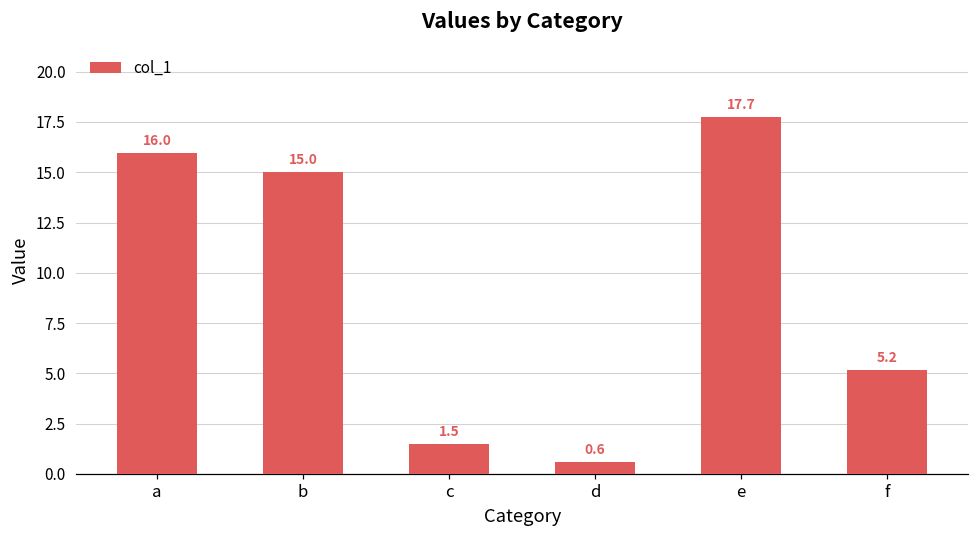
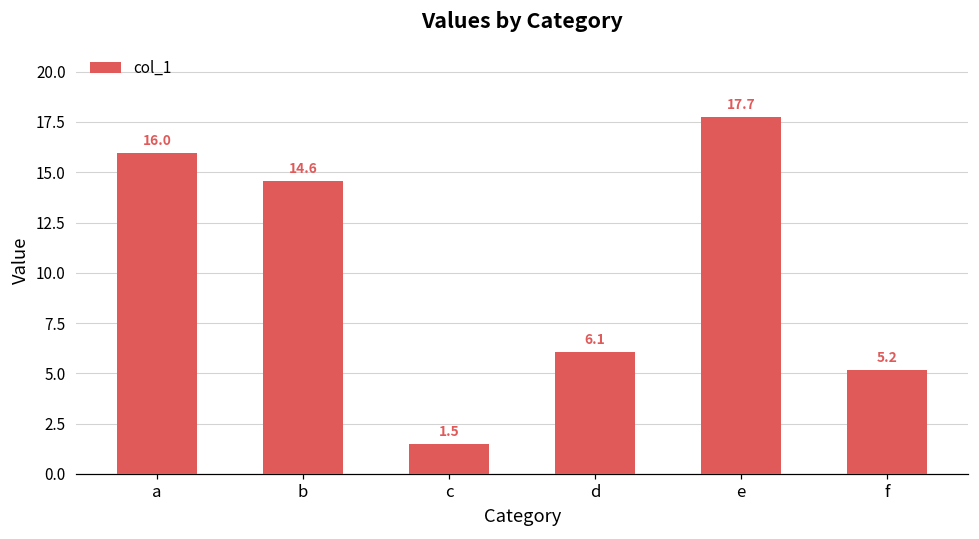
b: 15.0 -> 14.6
d: 0.6 -> 6.1
